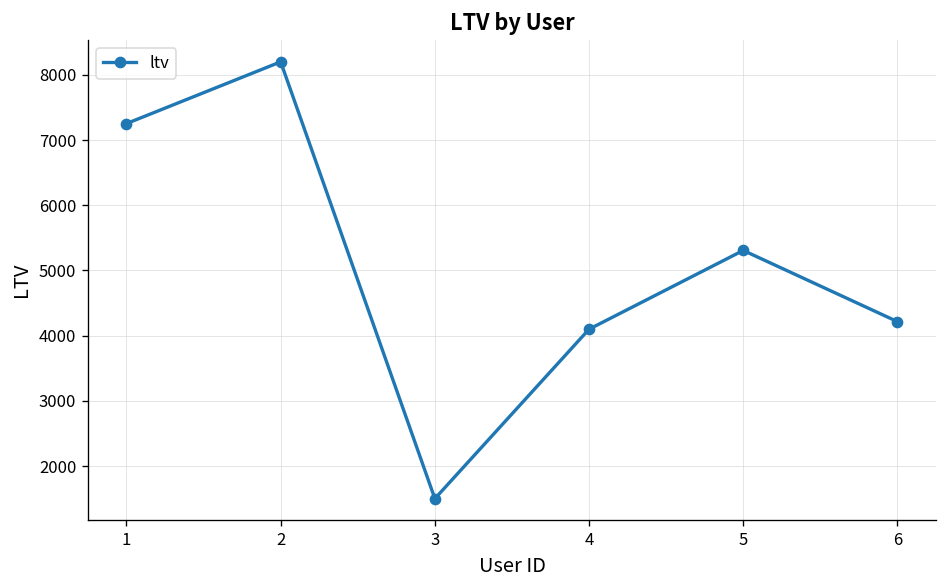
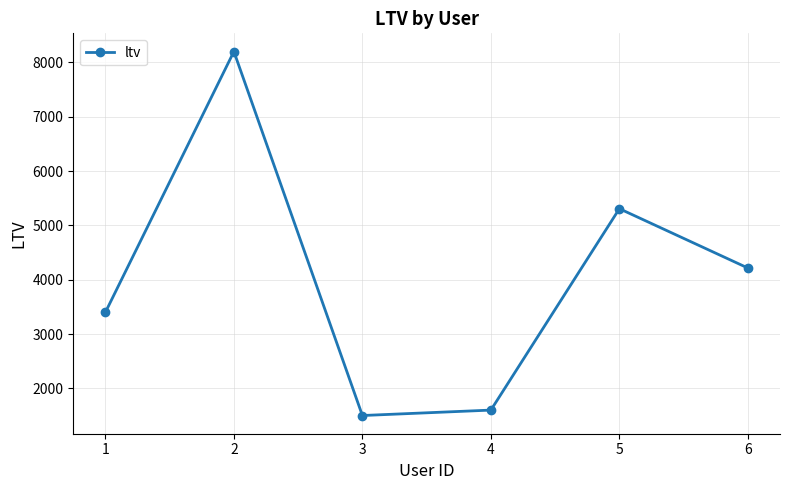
1: 7300 -> 3400
4: 4100 -> 1600
